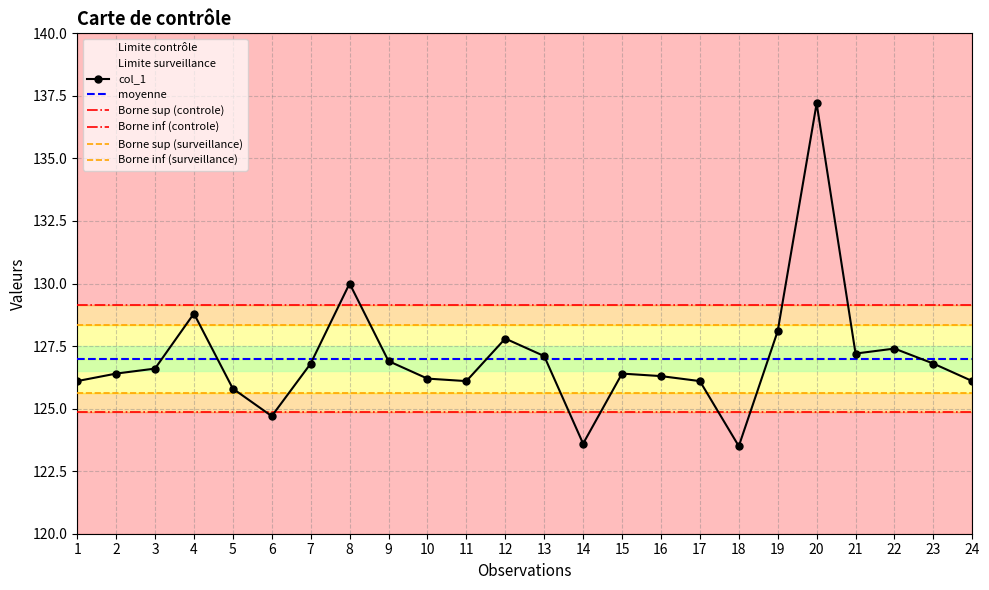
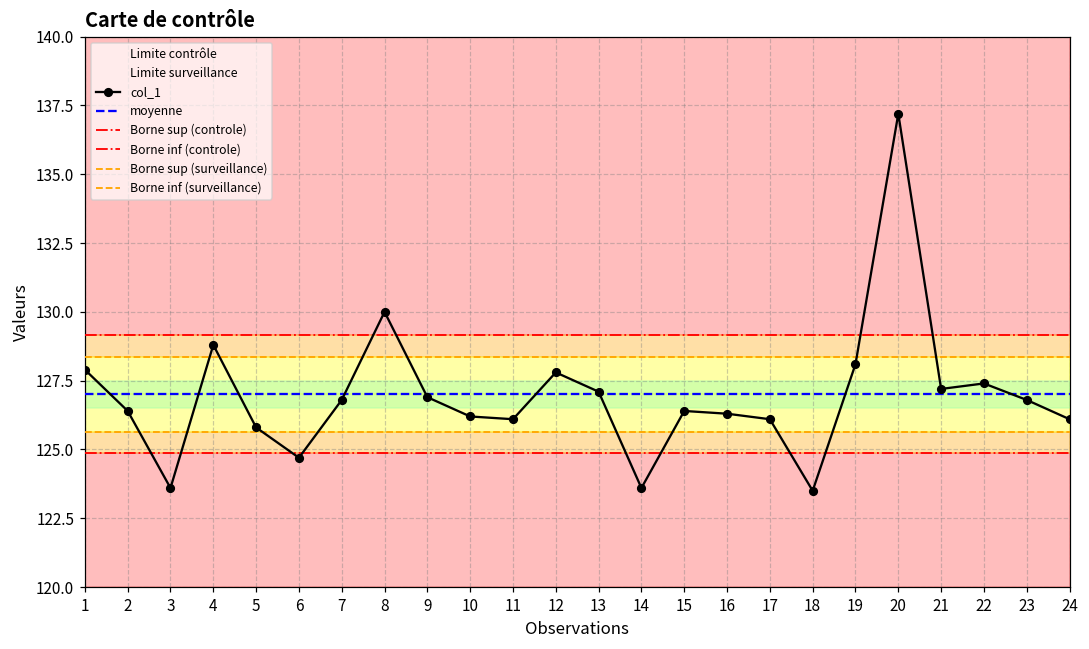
col_1, 1: 126.1 -> 127.9
col_1, 3: 126.6 -> 123.6
